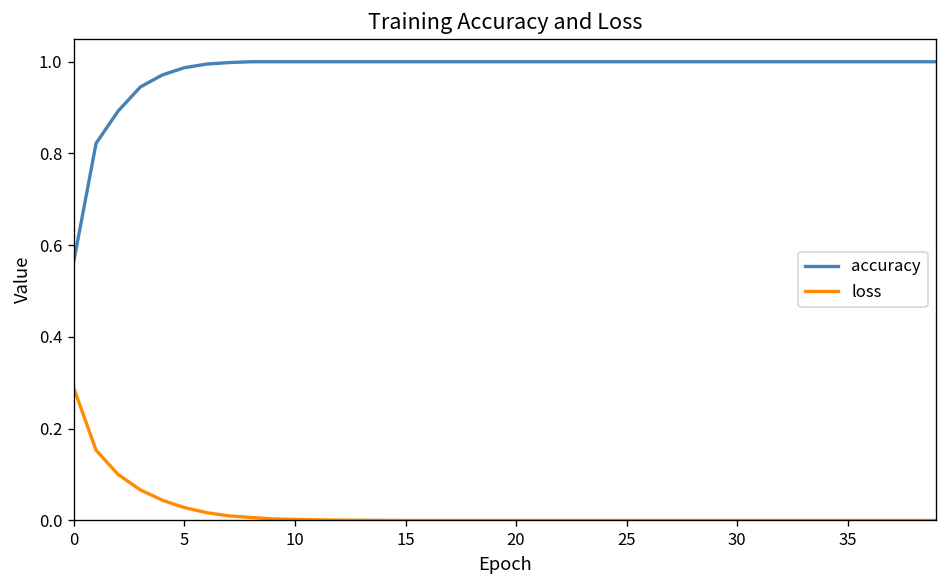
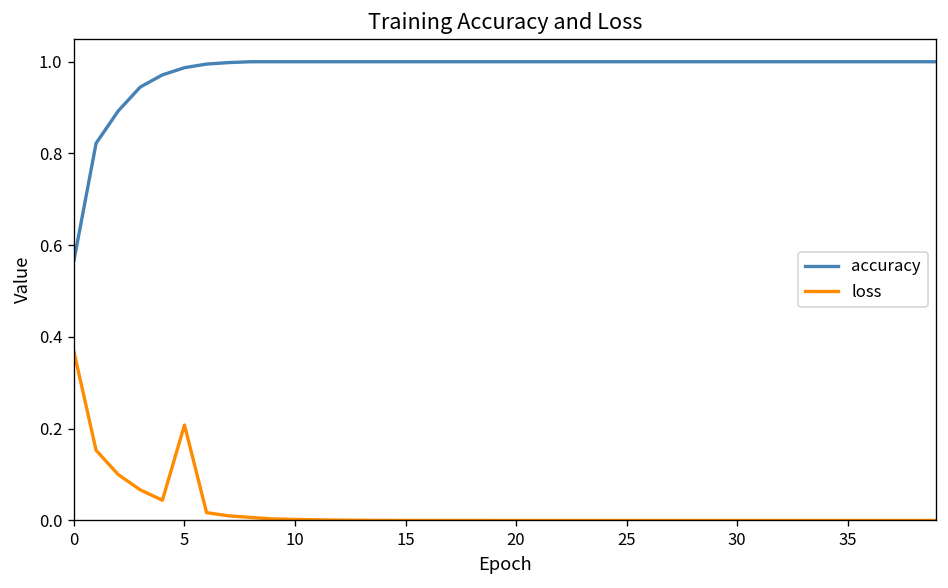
loss, 0: 0.29 -> 0.37
loss, 5: 0.03 -> 0.21
